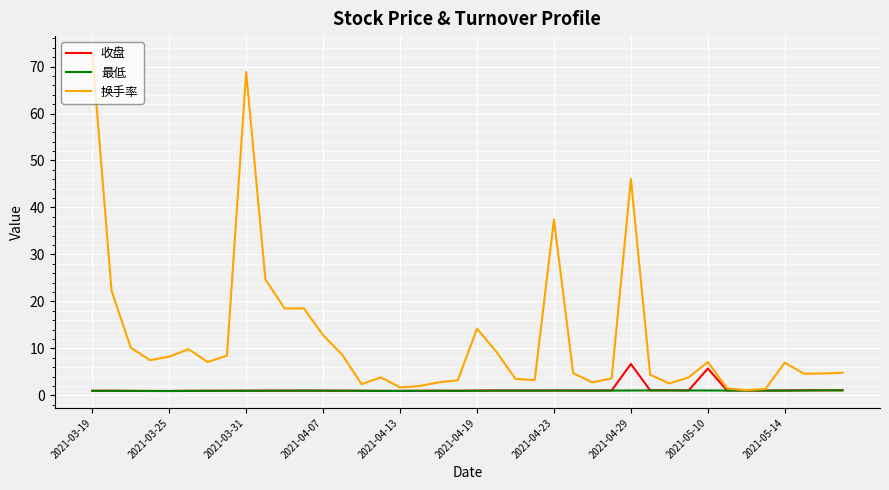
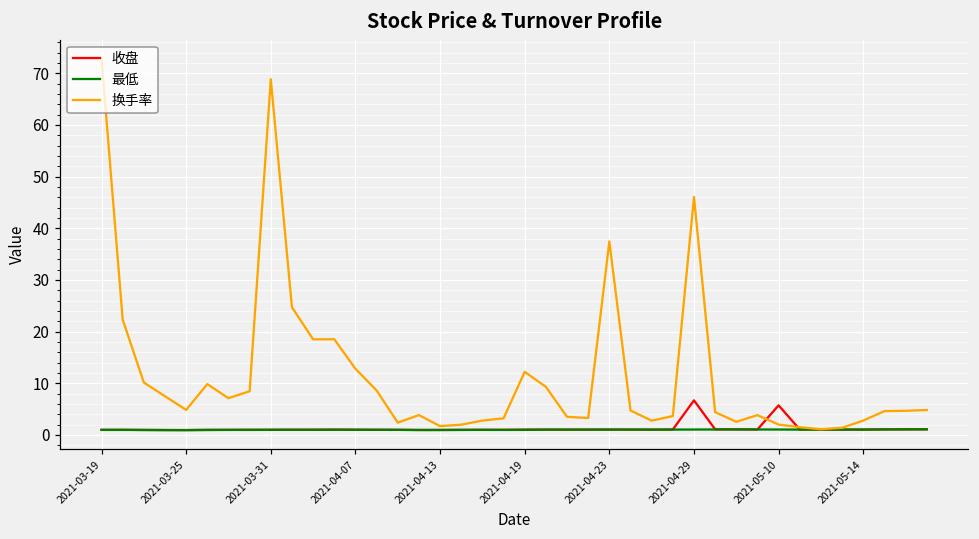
换手率, 2021-03-25: 8 -> 5
换手率, 2021-04-19: 14 -> 12
换手率, 2021-05-10: 7 -> 2
换手率, 2021-05-14: 7 -> 3
